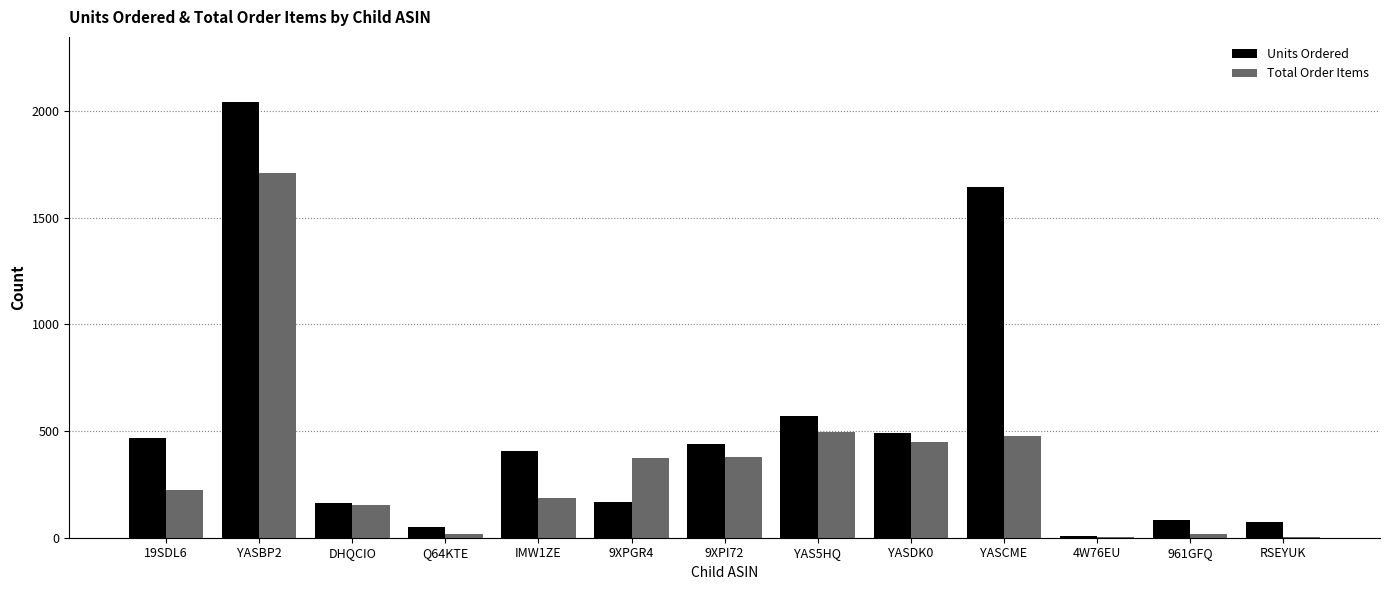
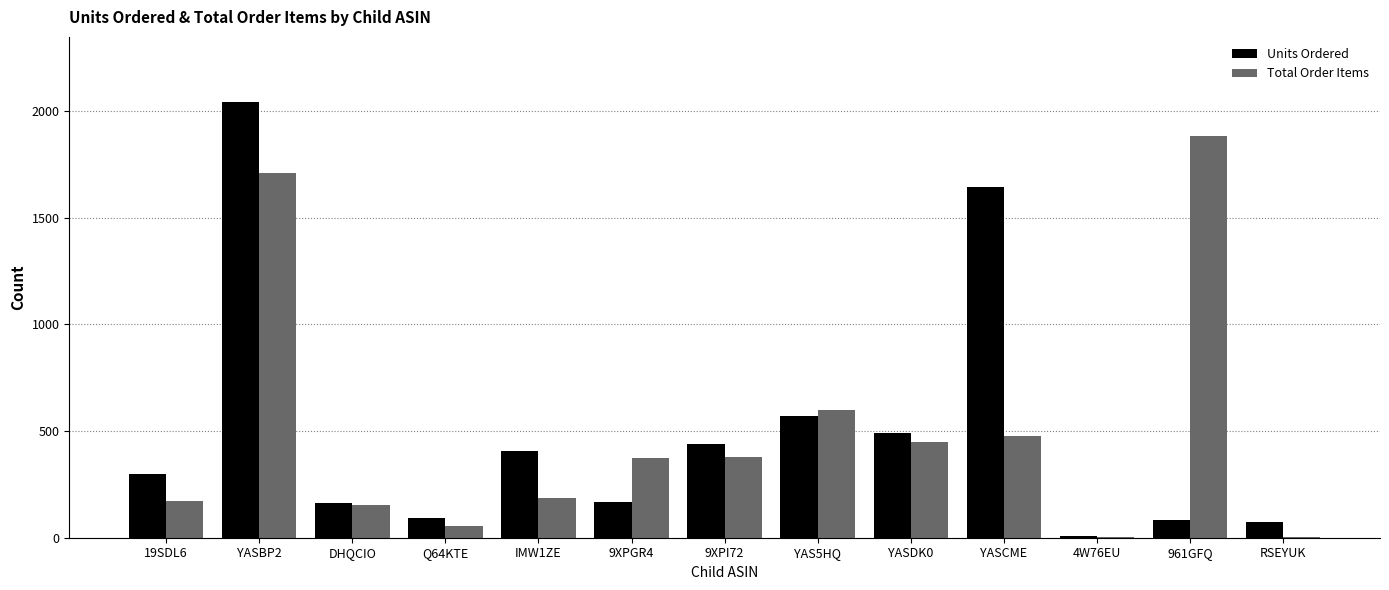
Units Ordered, 19SDL6: 470 -> 300
Total Order Items, 19SDL6: 220 -> 170
Units Ordered, Q64KTE: 50 -> 90
Total Order Items, Q64KTE: 20 -> 60
Total Order Items, YAS5HQ: 490 -> 600
Total Order Items, 961GFQ: 20 -> 1880
